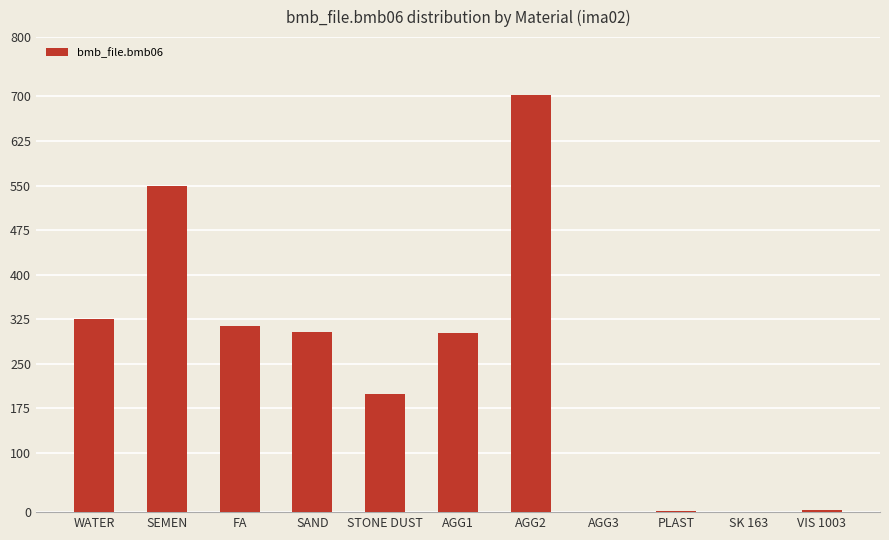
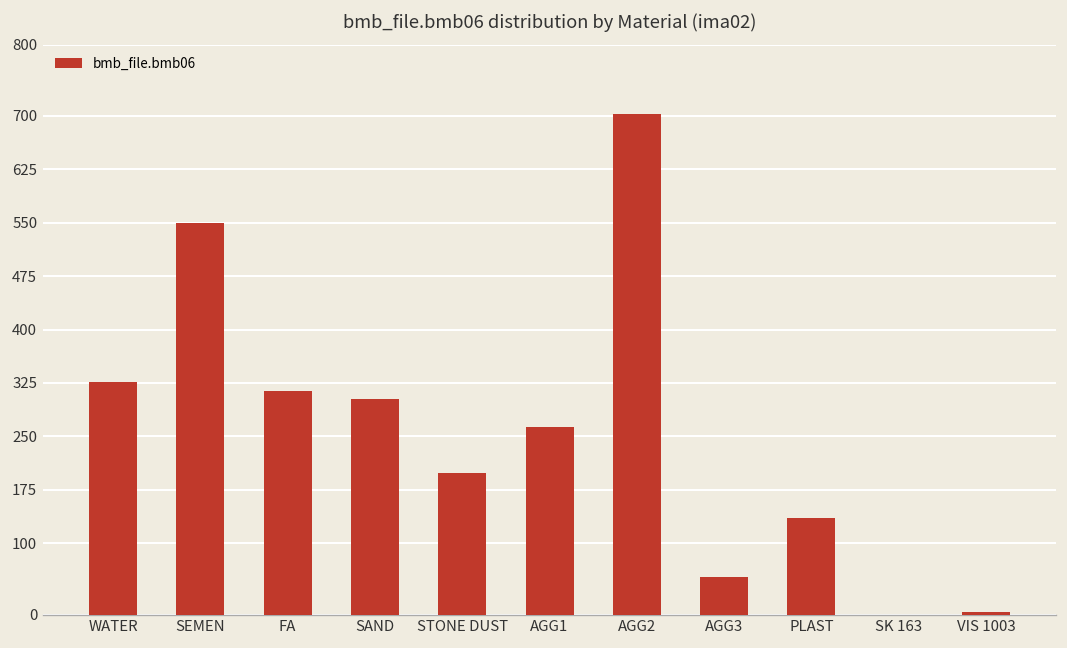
AGG1: 300 -> 260
AGG3: 0 -> 50
PLAST: 0 -> 140
